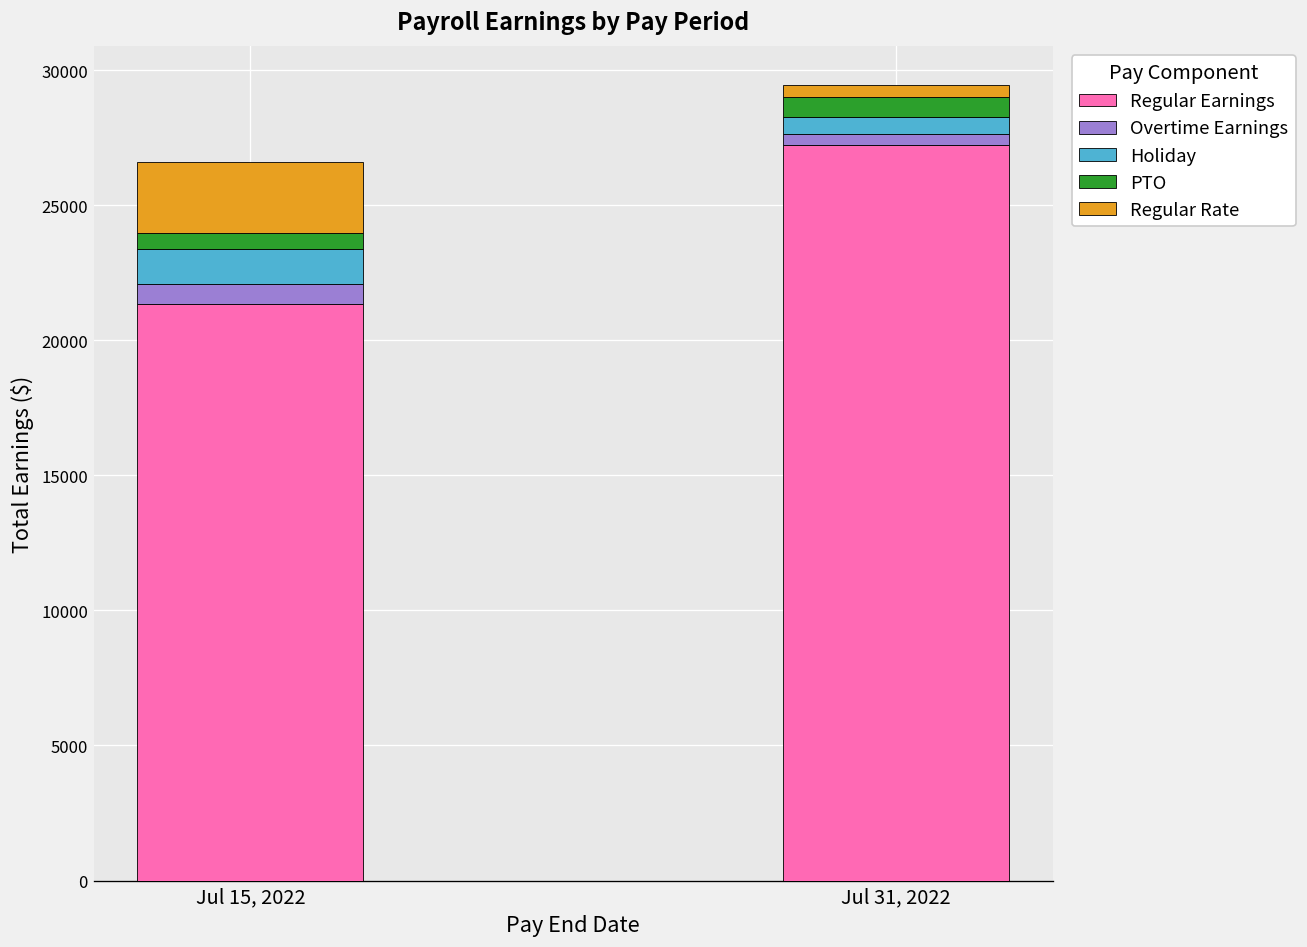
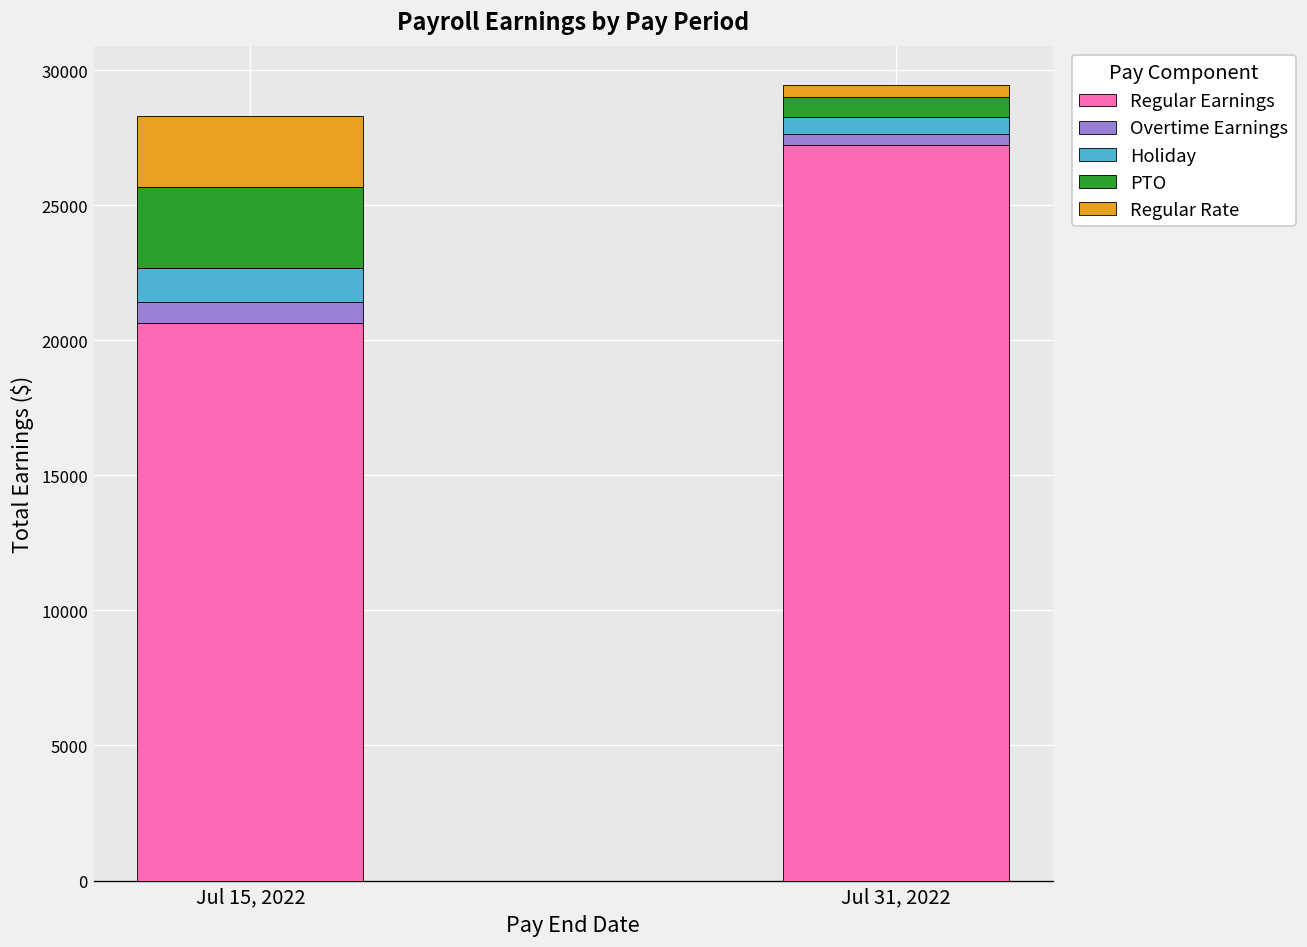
Regular Earnings, Jul 15, 2022: 21300 -> 20600
PTO, Jul 15, 2022: 600 -> 3000
